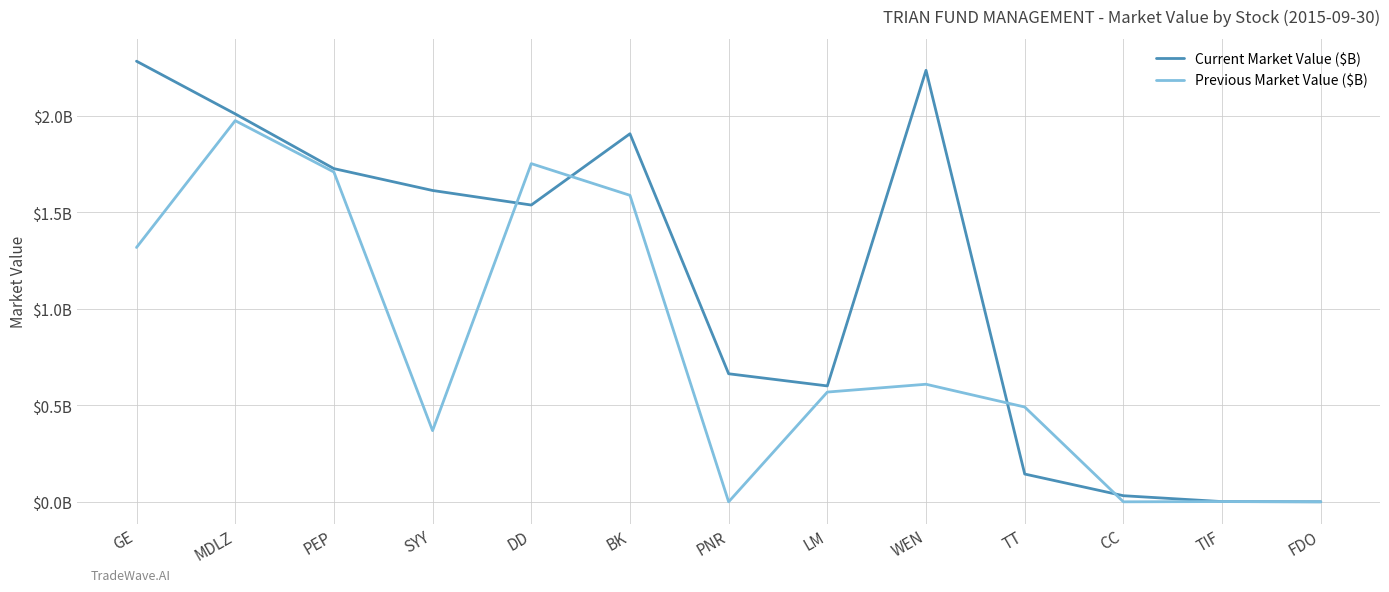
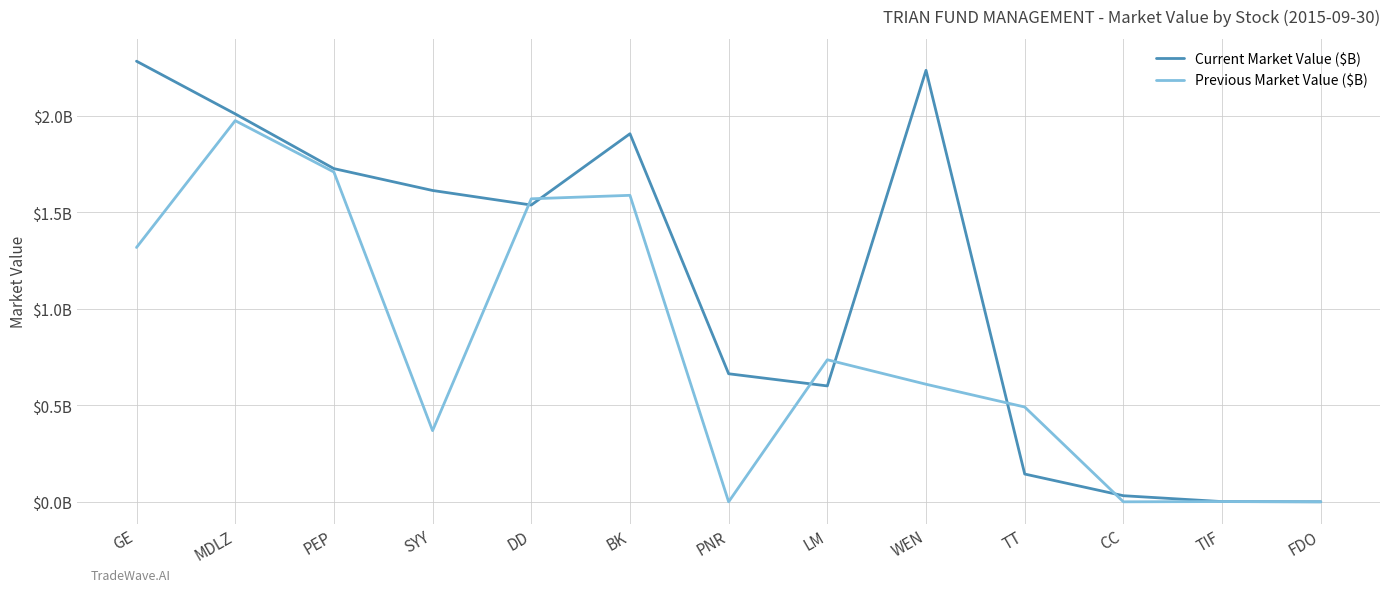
Previous Market Value ($B), DD: $1750000000 -> $1570000000
Previous Market Value ($B), LM: $570000000 -> $740000000
